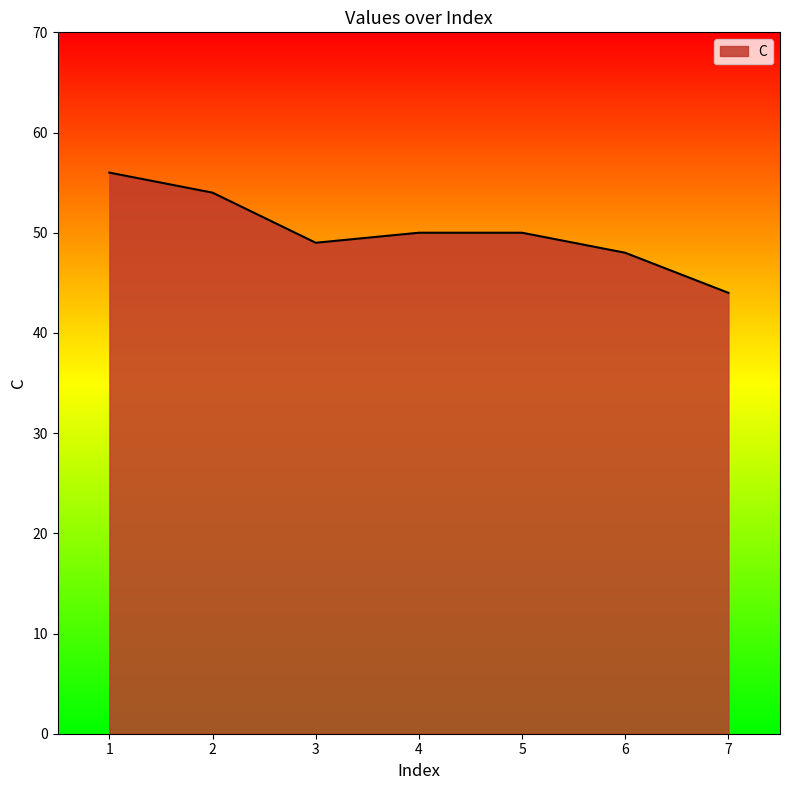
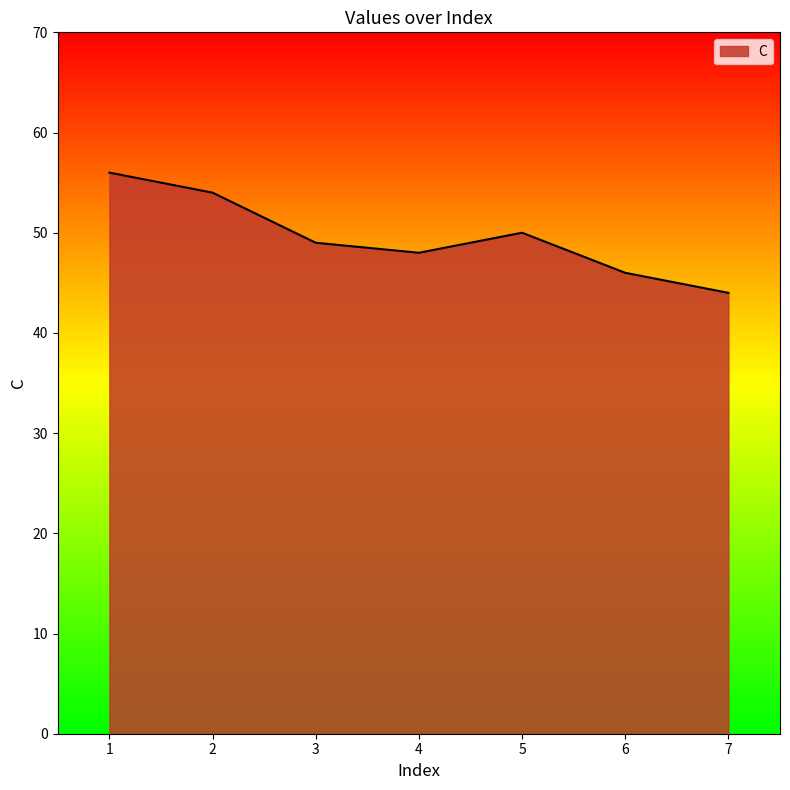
4: 50 -> 48
6: 48 -> 46
